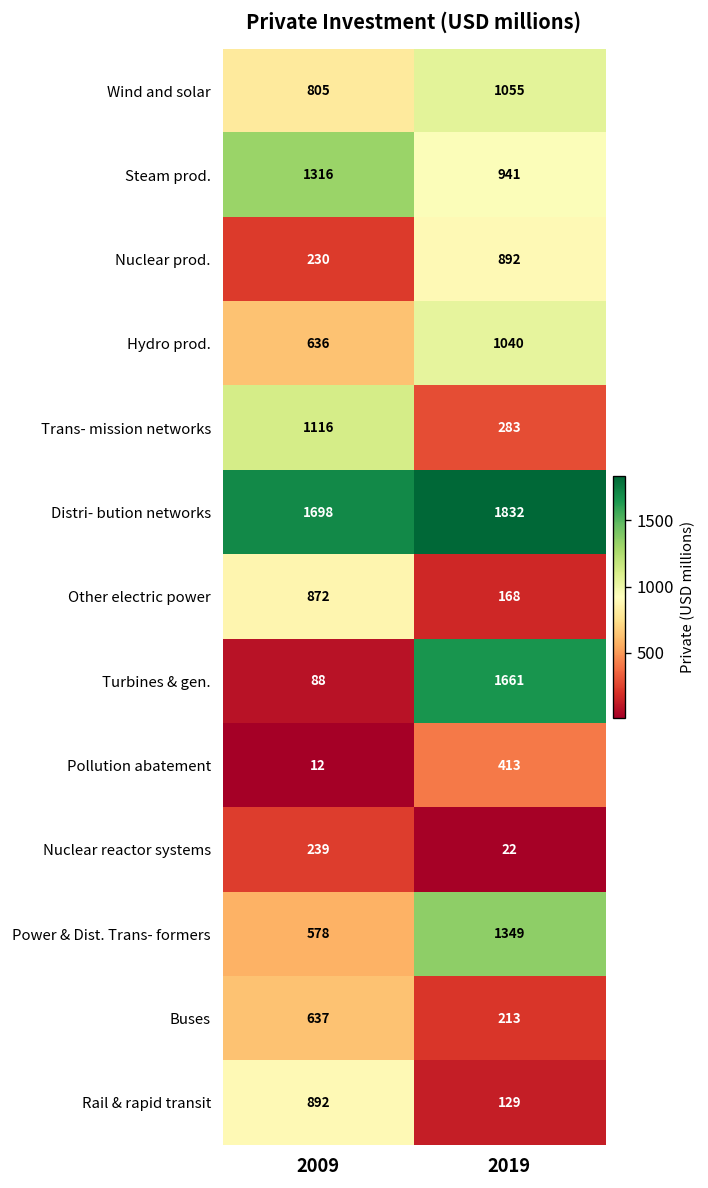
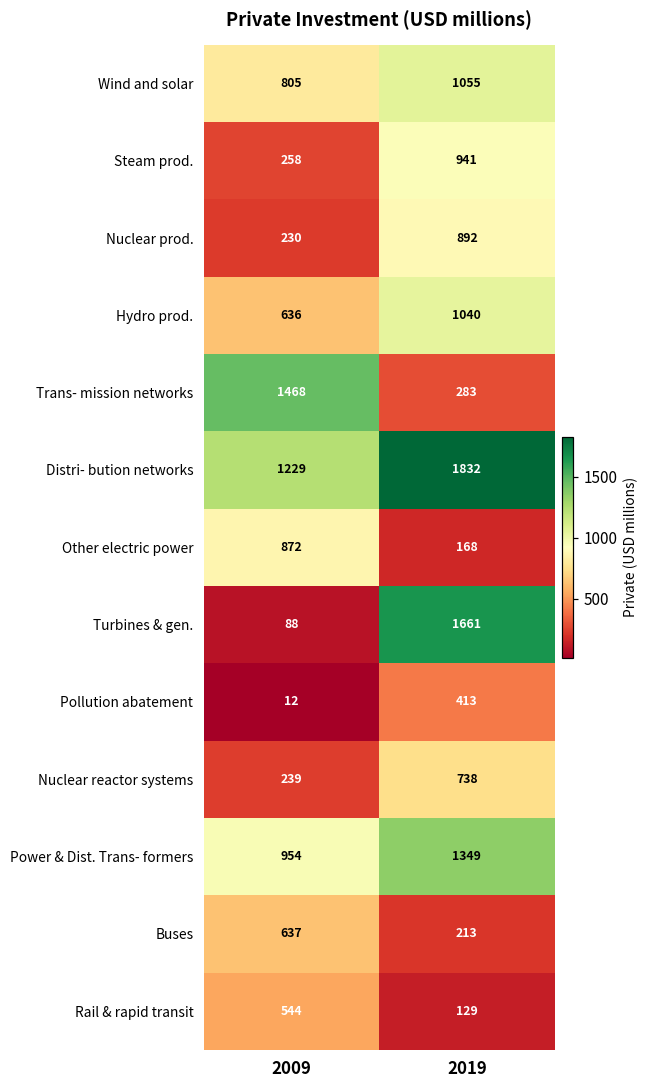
Steam prod., 2009: 1316 -> 258
Trans- mission networks, 2009: 1116 -> 1468
Distri- bution networks, 2009: 1698 -> 1229
Nuclear reactor systems, 2019: 22 -> 738
Power & Dist. Trans- formers, 2009: 578 -> 954
Rail & rapid transit, 2009: 892 -> 544
